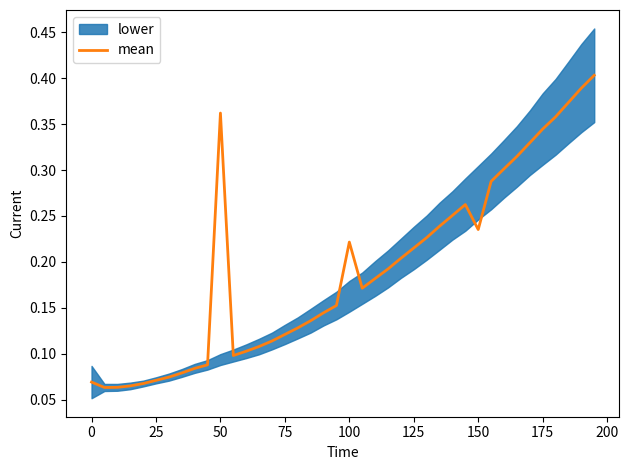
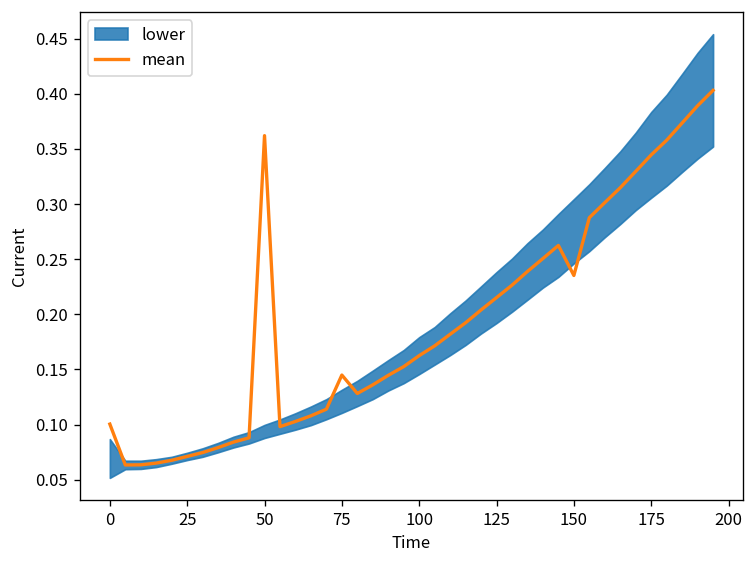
mean, 0: 0.07 -> 0.10
mean, 75: 0.12 -> 0.14
mean, 100: 0.22 -> 0.16
